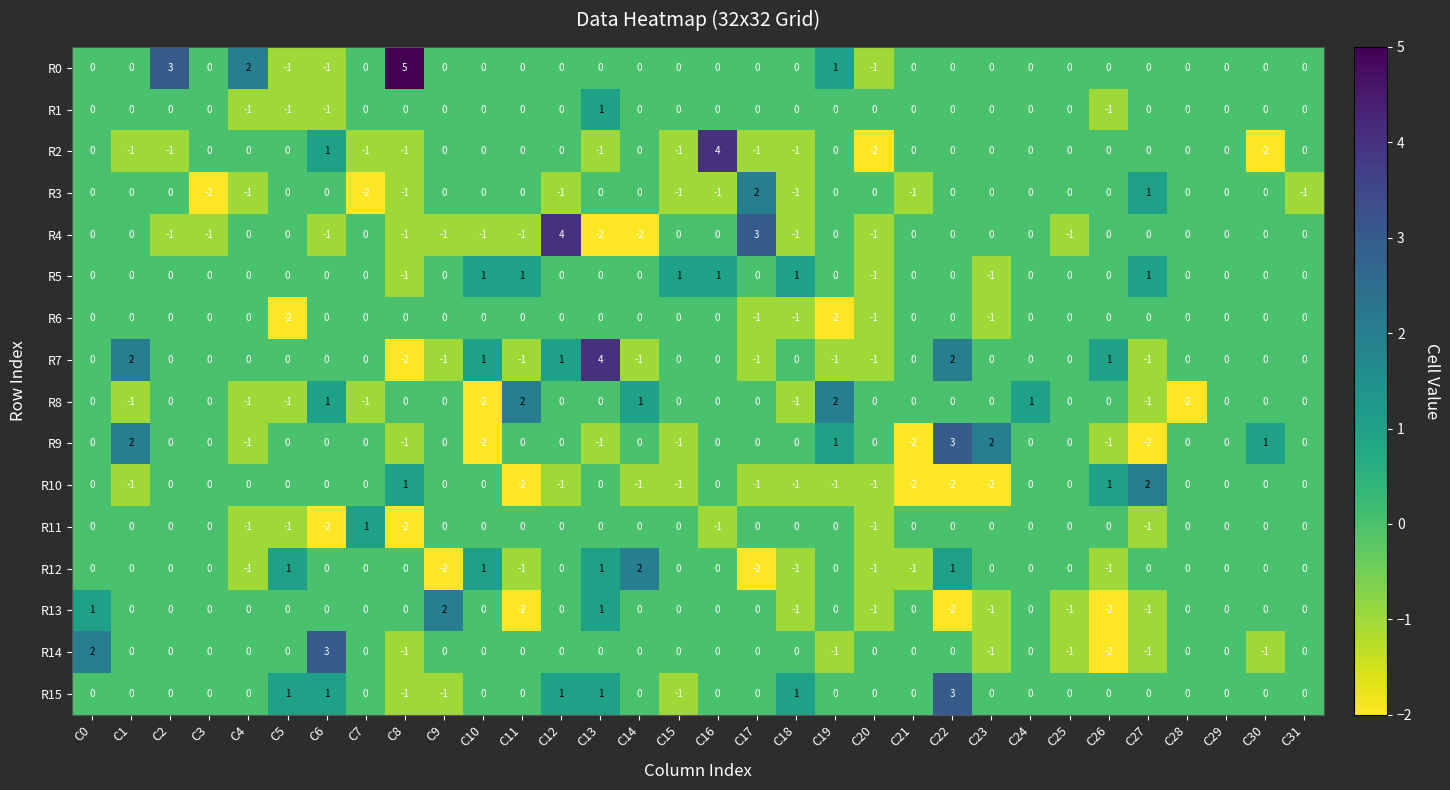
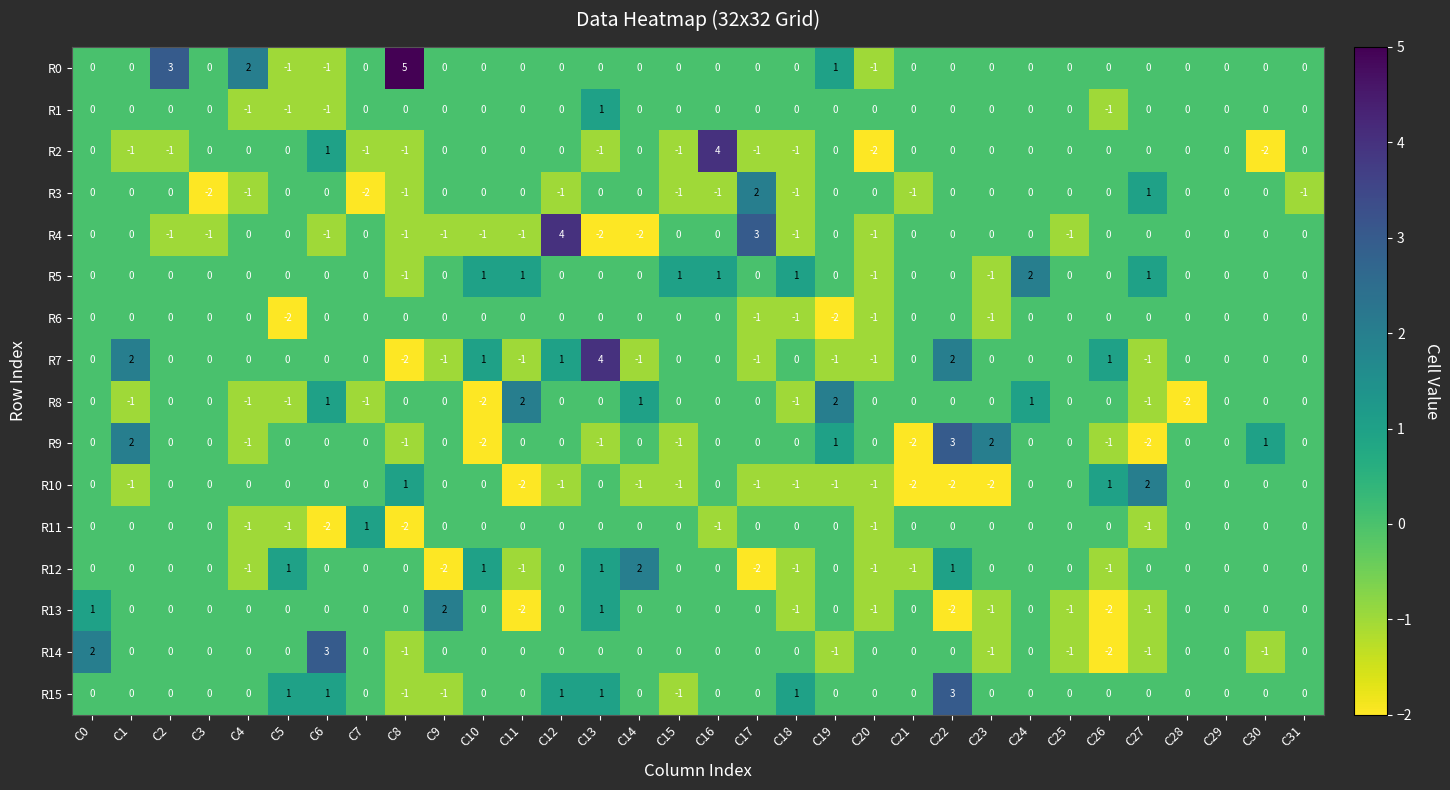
R5, C24: 0 -> 2
